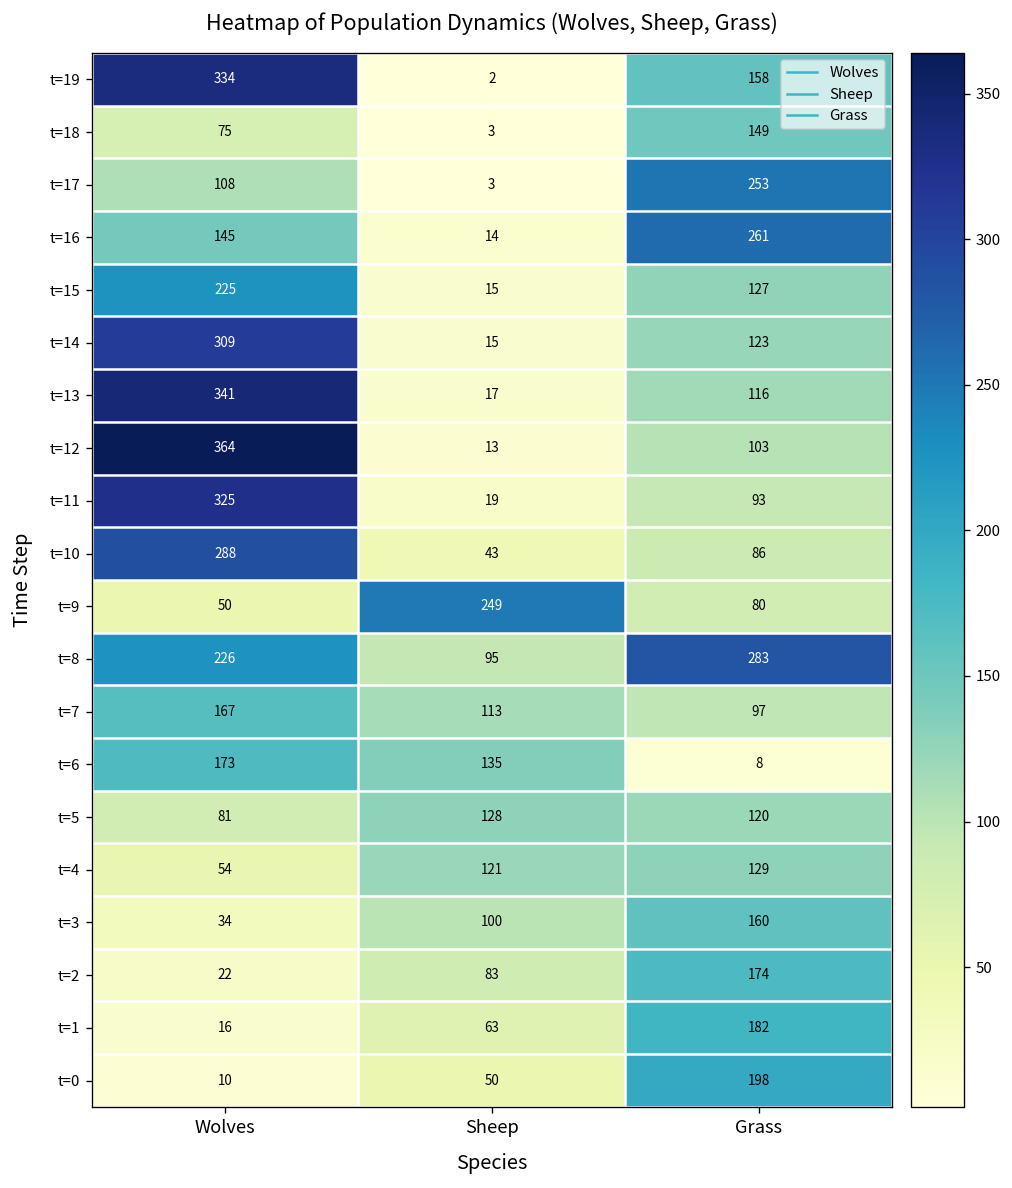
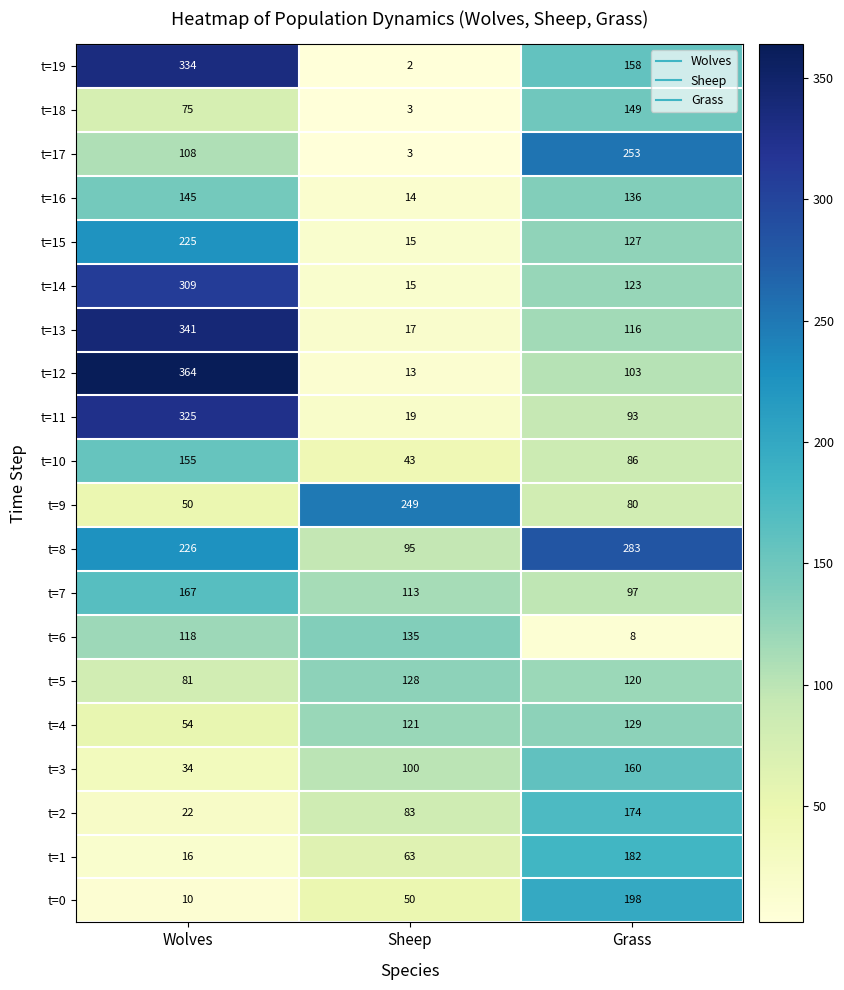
t=16, Grass: 261 -> 136
t=10, Wolves: 288 -> 155
t=6, Wolves: 173 -> 118
